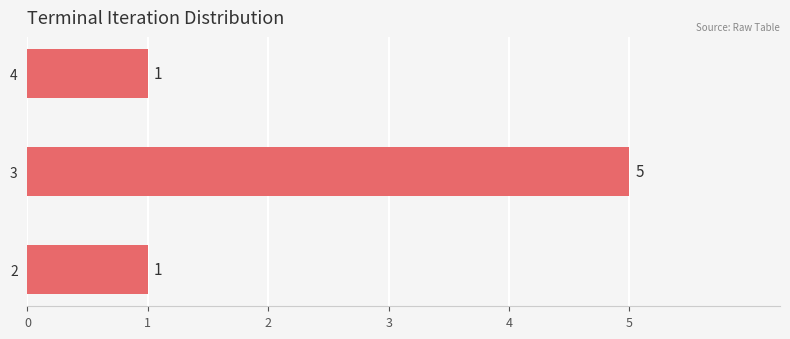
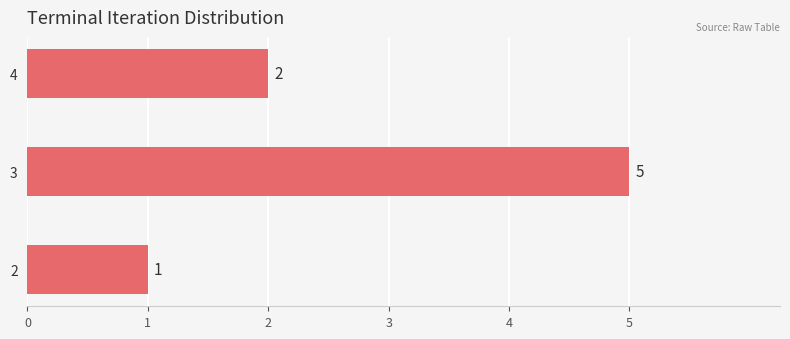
4: 1 -> 2
